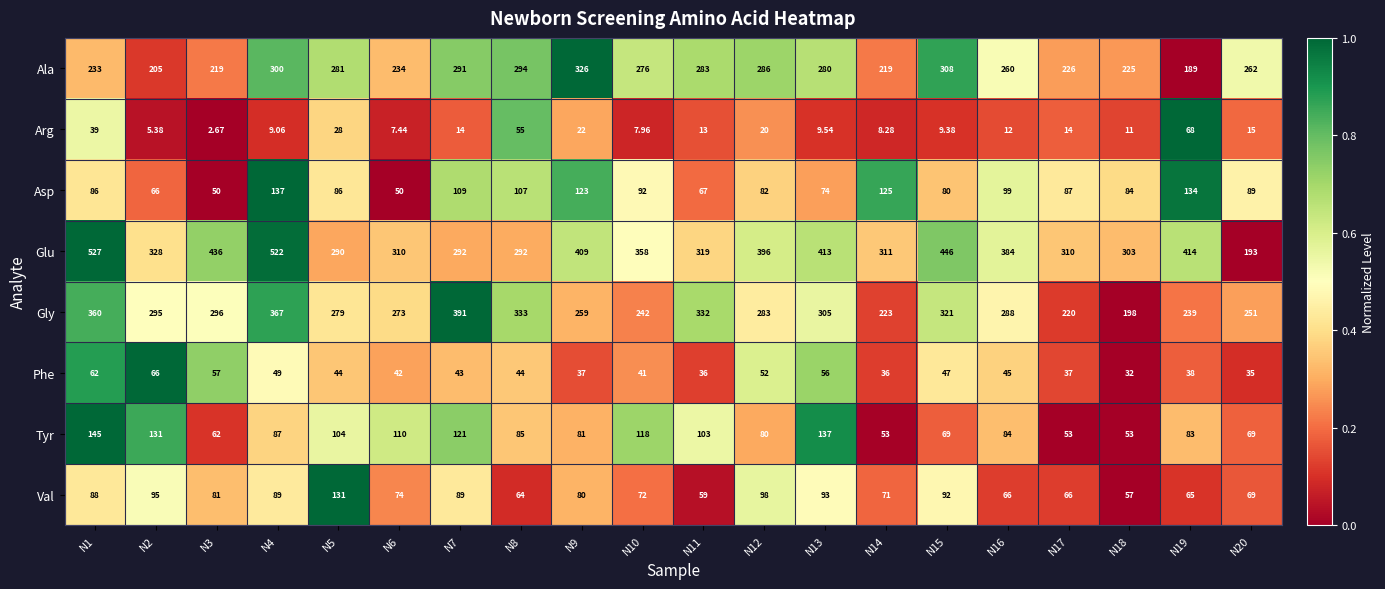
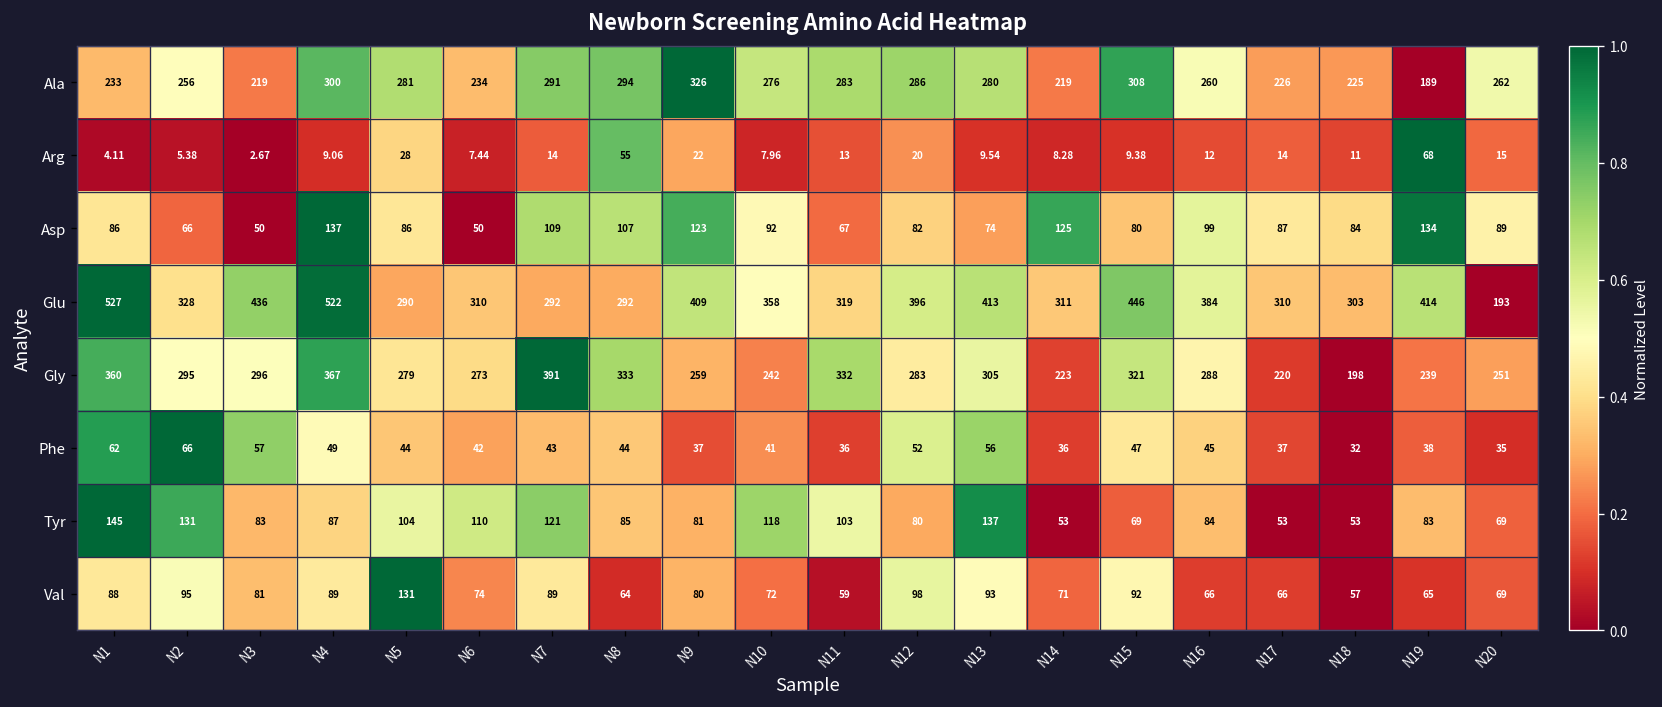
Ala, N2: 205 -> 256
Arg, N1: 39 -> 4.11
Tyr, N3: 62 -> 83
